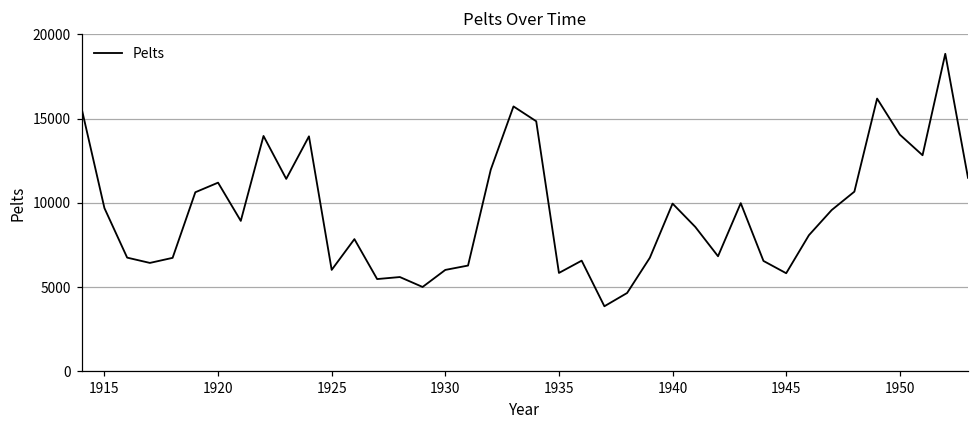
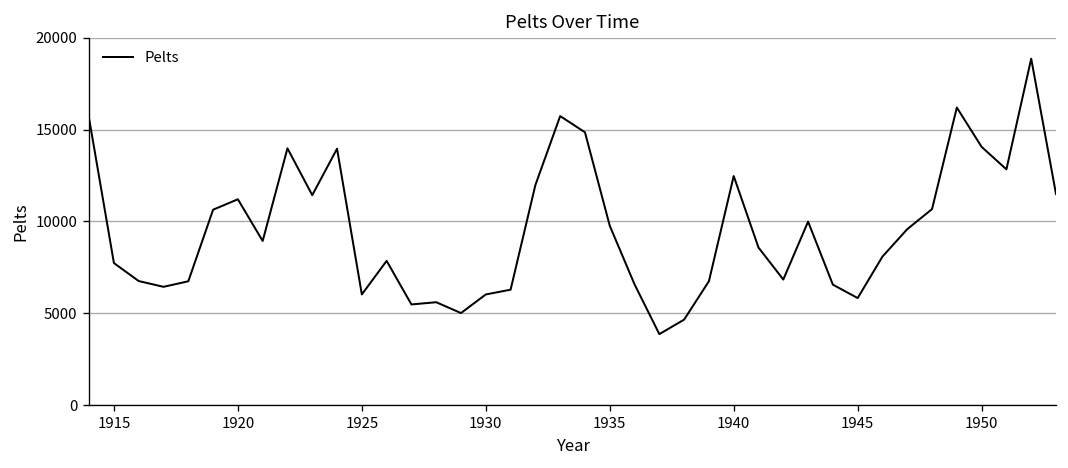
1915: 9700 -> 7700
1935: 5800 -> 9800
1940: 10000 -> 12500
